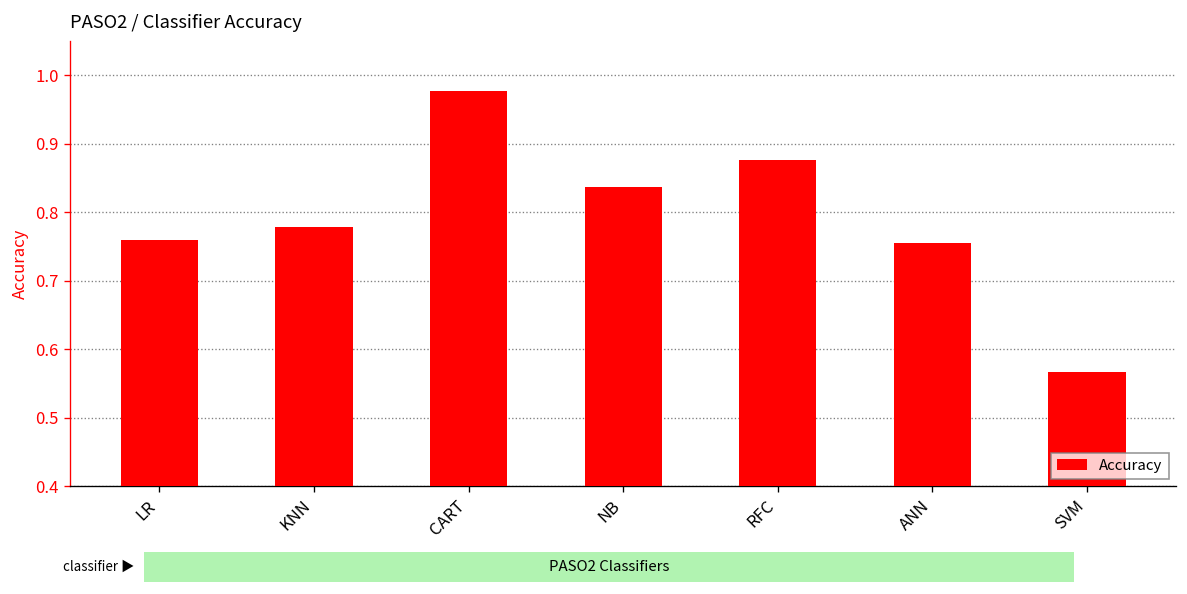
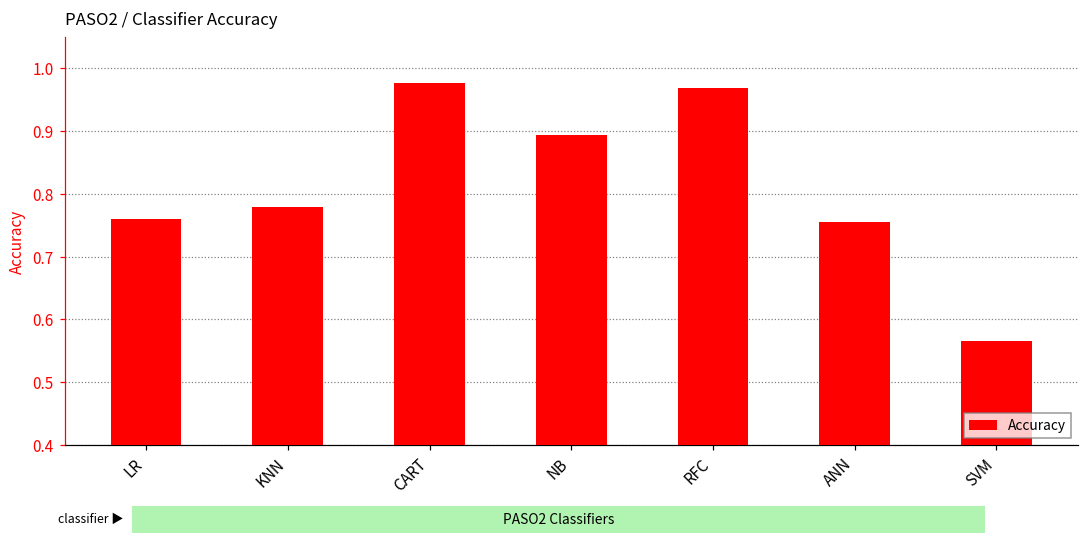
NB: 0.84 -> 0.89
RFC: 0.88 -> 0.97
